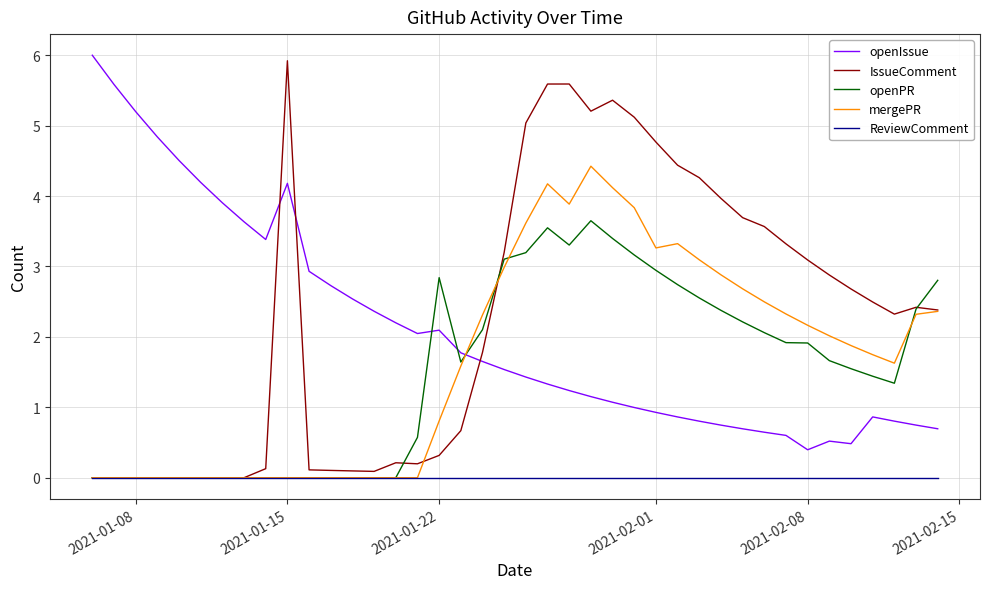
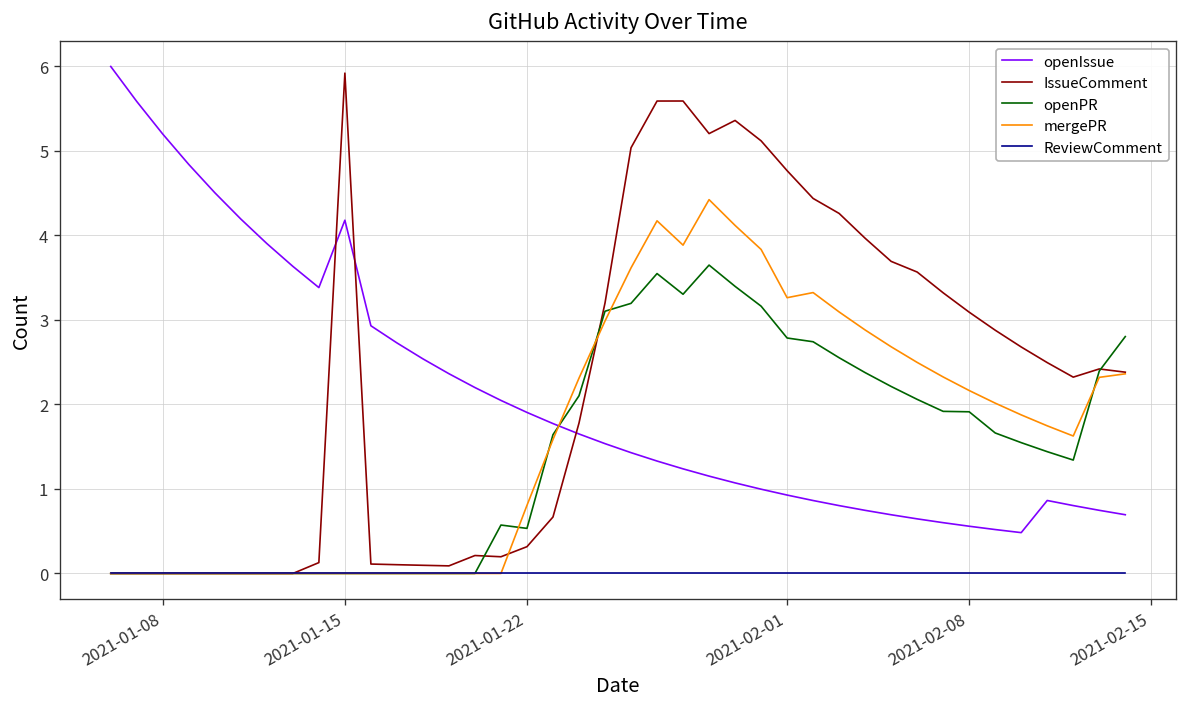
openIssue, 2021-01-22: 2.1 -> 1.9
openPR, 2021-01-22: 2.8 -> 0.5
openPR, 2021-02-01: 2.9 -> 2.8
openIssue, 2021-02-08: 0.4 -> 0.6
